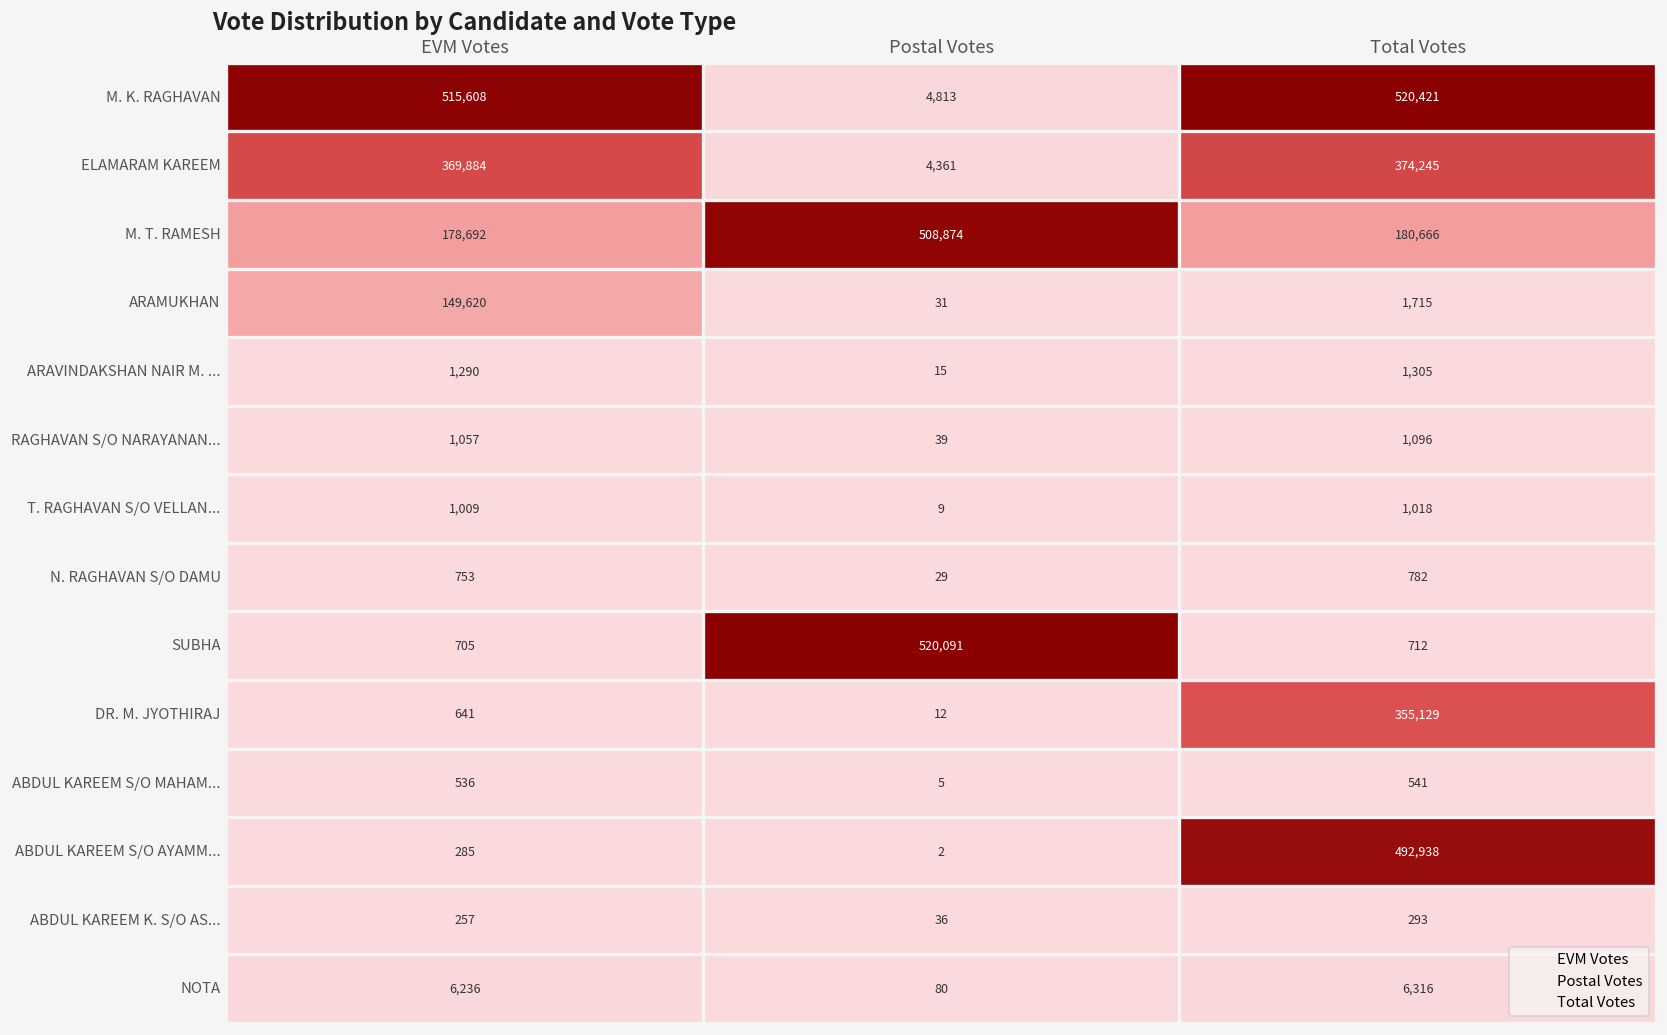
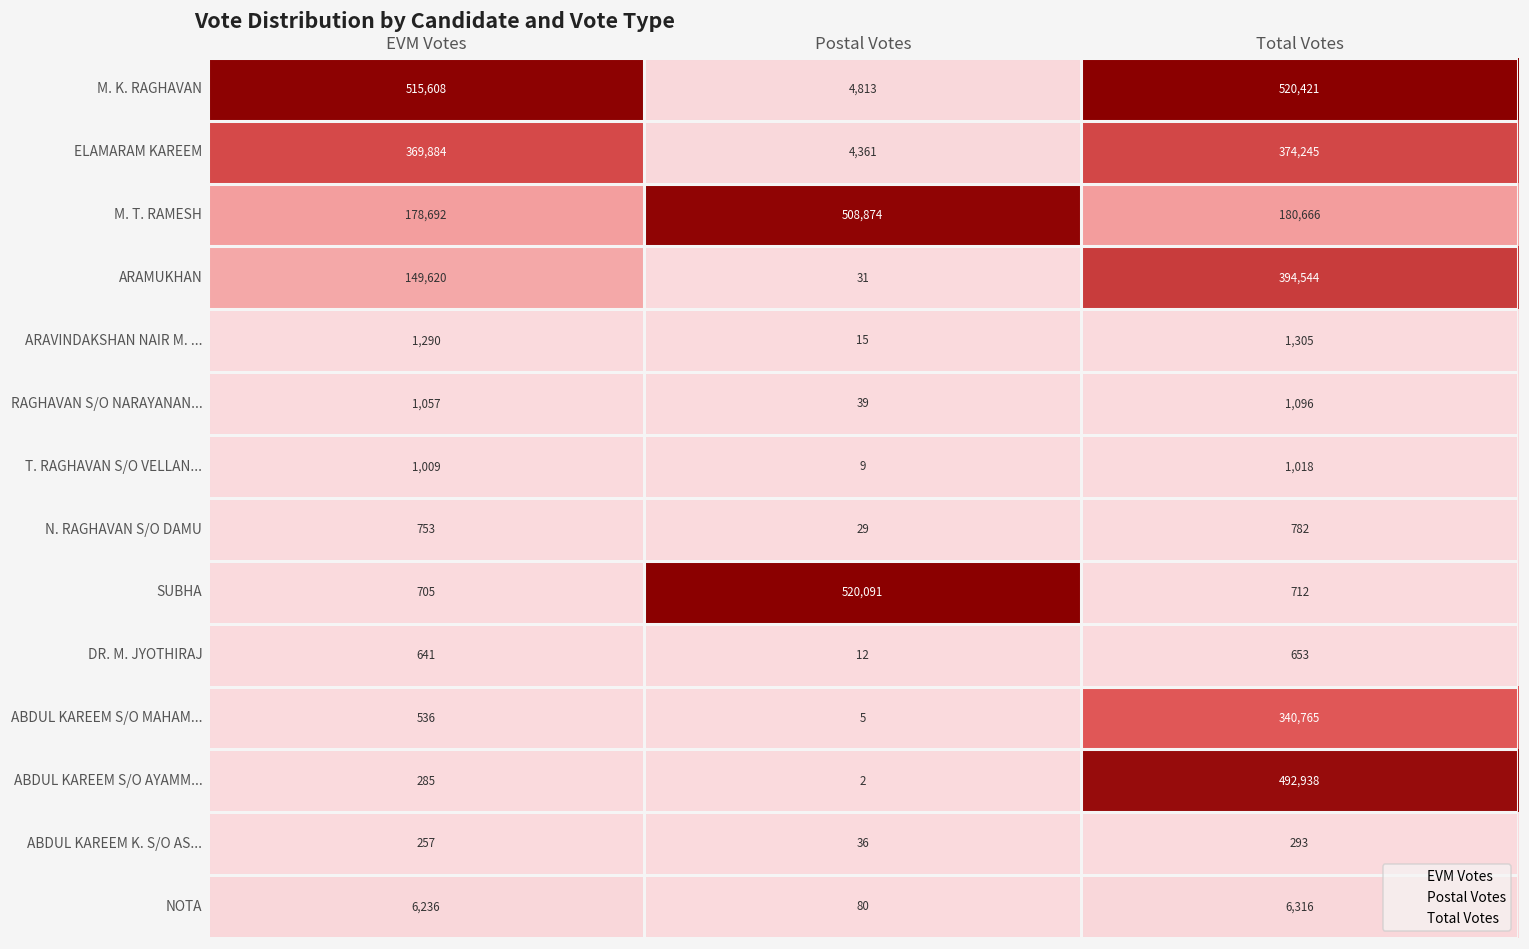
ARAMUKHAN, Total Votes: 1,715 -> 394,544
DR. M. JYOTHIRAJ, Total Votes: 355,129 -> 653
ABDUL KAREEM S/O MAHAM..., Total Votes: 541 -> 340,765
